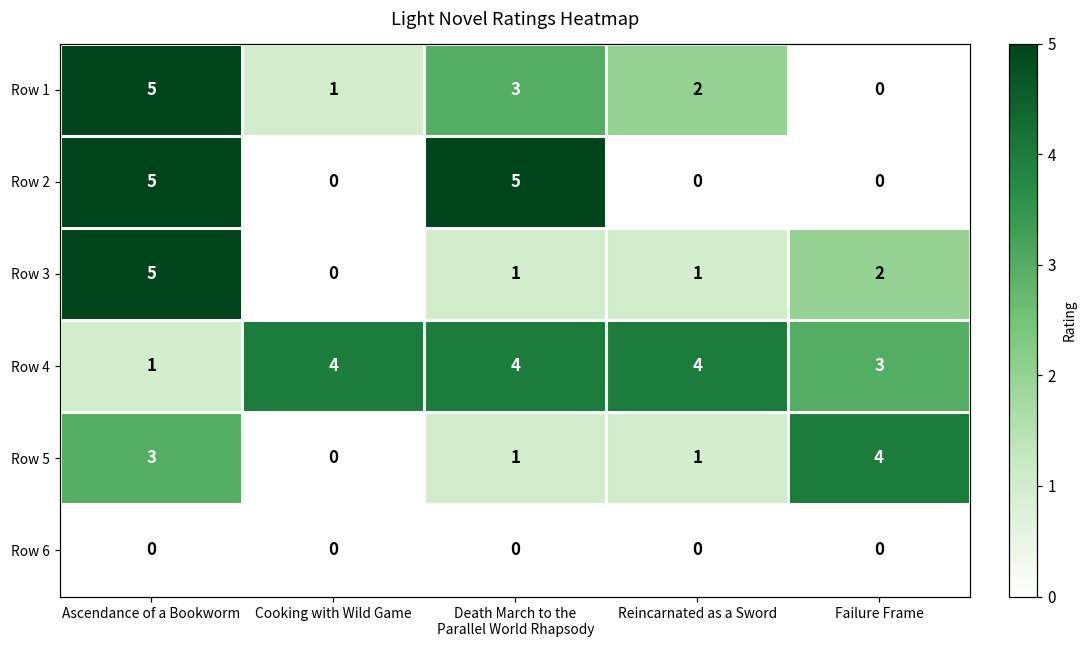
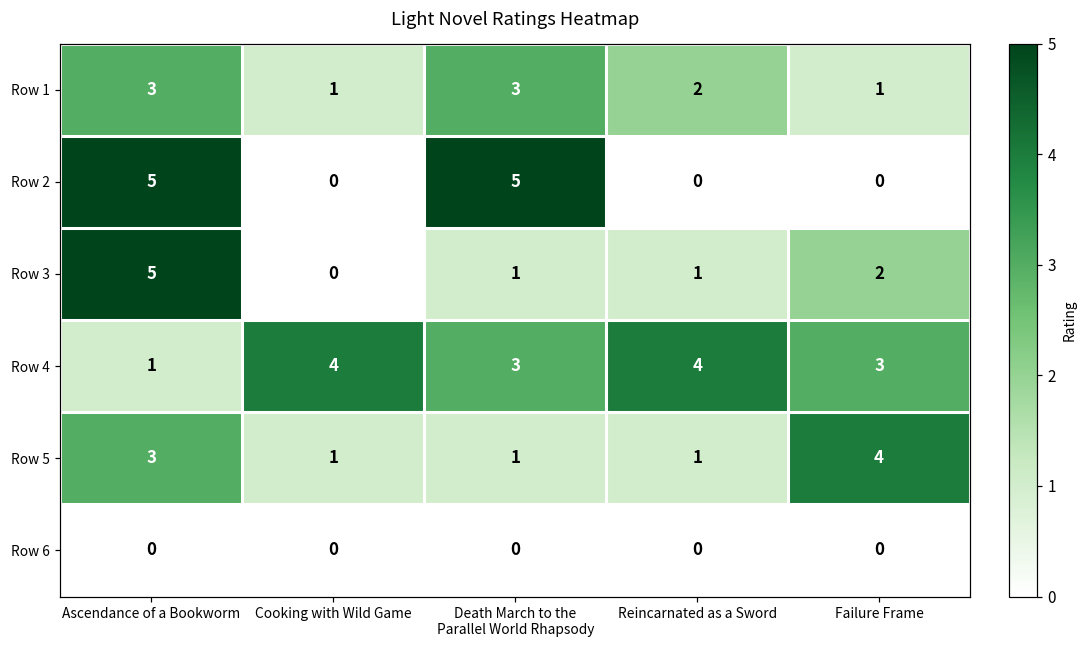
Row 1, Ascendance of a Bookworm: 5 -> 3
Row 1, Failure Frame: 0 -> 1
Row 4, Death March to the Parallel World Rhapsody: 4 -> 3
Row 5, Cooking with Wild Game: 0 -> 1
